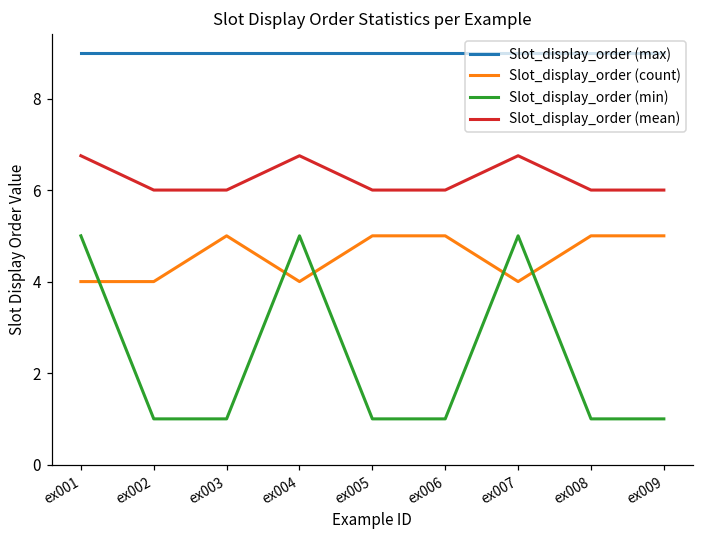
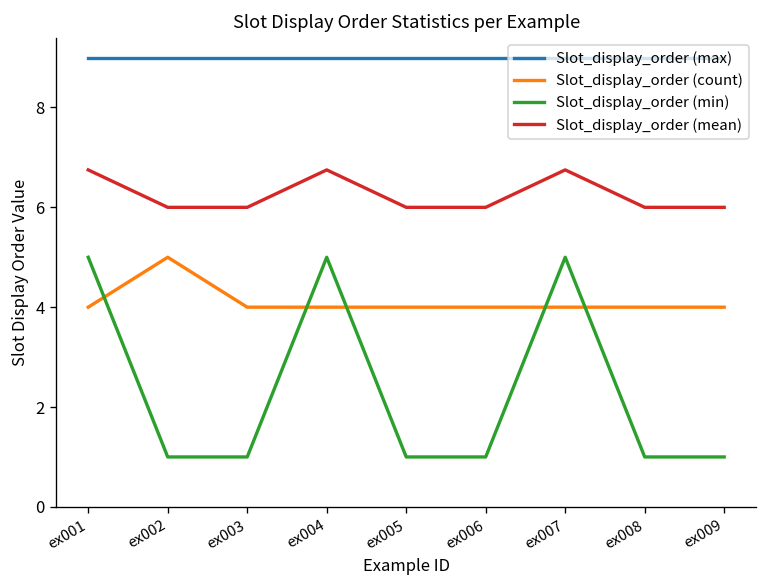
Slot_display_order (count), ex002: 4 -> 5
Slot_display_order (count), ex003: 5 -> 4
Slot_display_order (count), ex005: 5 -> 4
Slot_display_order (count), ex006: 5 -> 4
Slot_display_order (count), ex008: 5 -> 4
Slot_display_order (count), ex009: 5 -> 4
